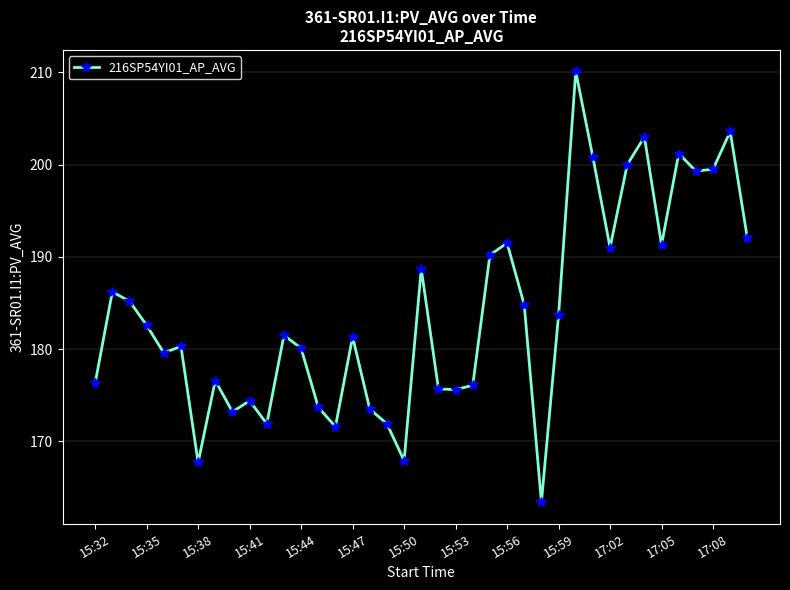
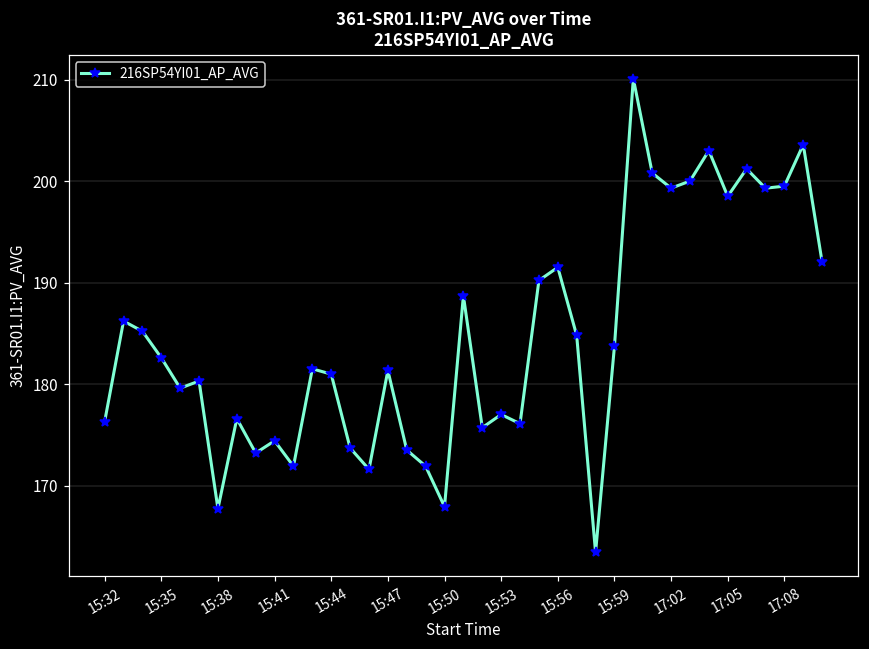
15:44: 180 -> 181
15:53: 176 -> 177
17:02: 191 -> 199
17:05: 191 -> 199
